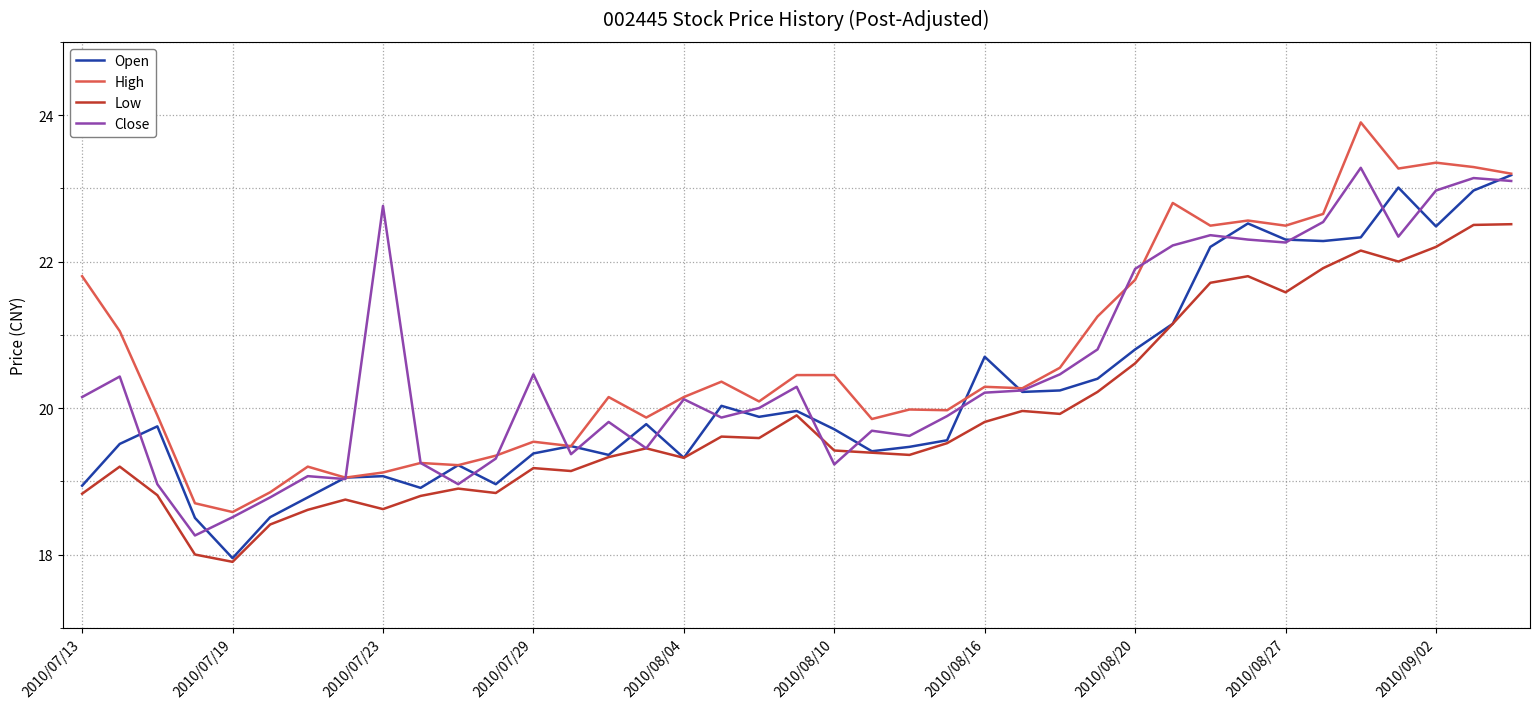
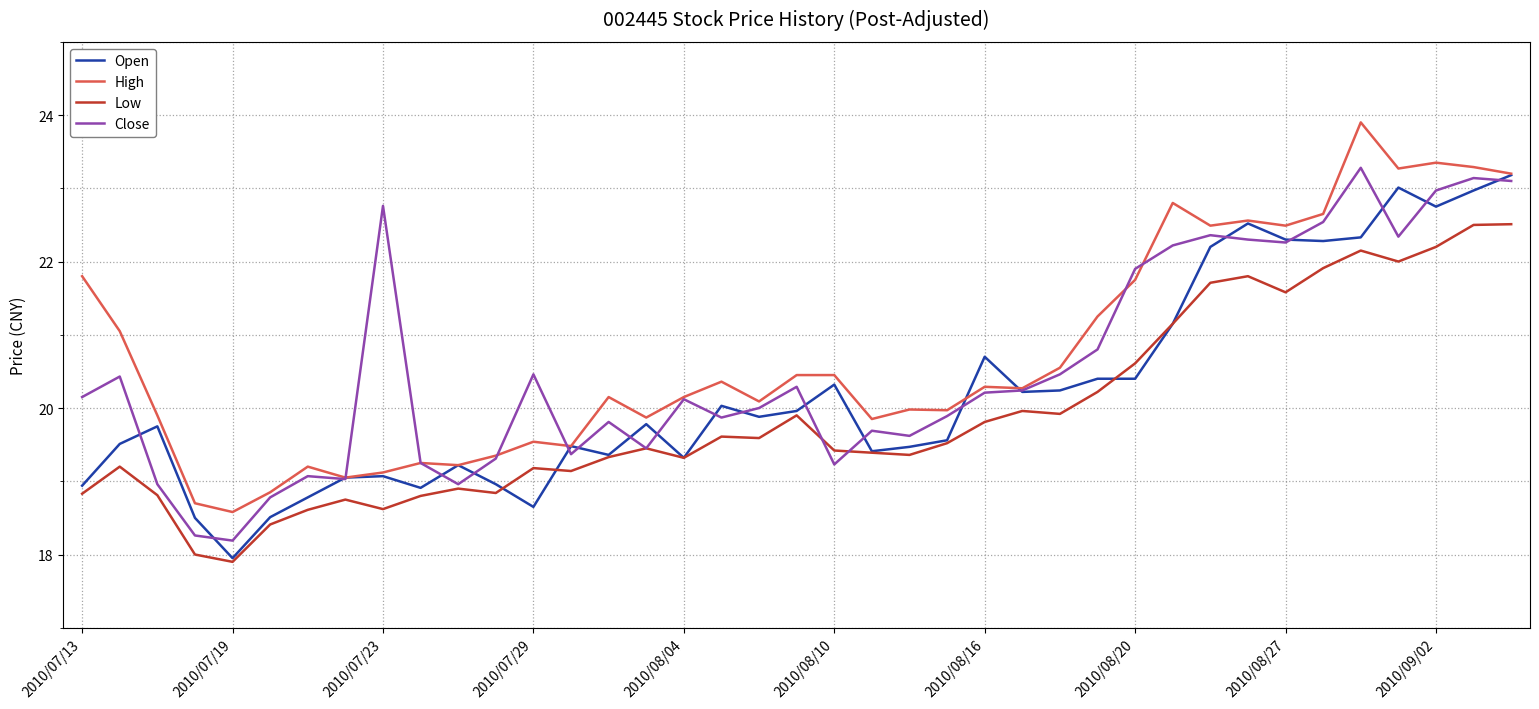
Close, 2010/07/19: 18.5 -> 18.2
Open, 2010/07/29: 19.4 -> 18.7
Open, 2010/08/10: 19.7 -> 20.3
Open, 2010/08/20: 20.8 -> 20.4
Open, 2010/09/02: 22.5 -> 22.8
